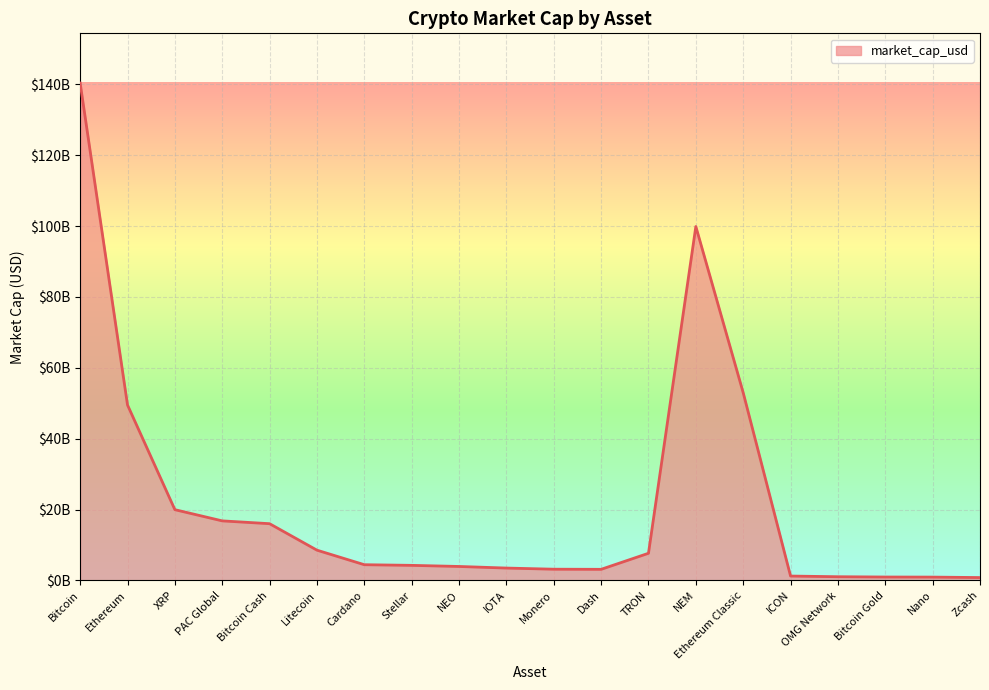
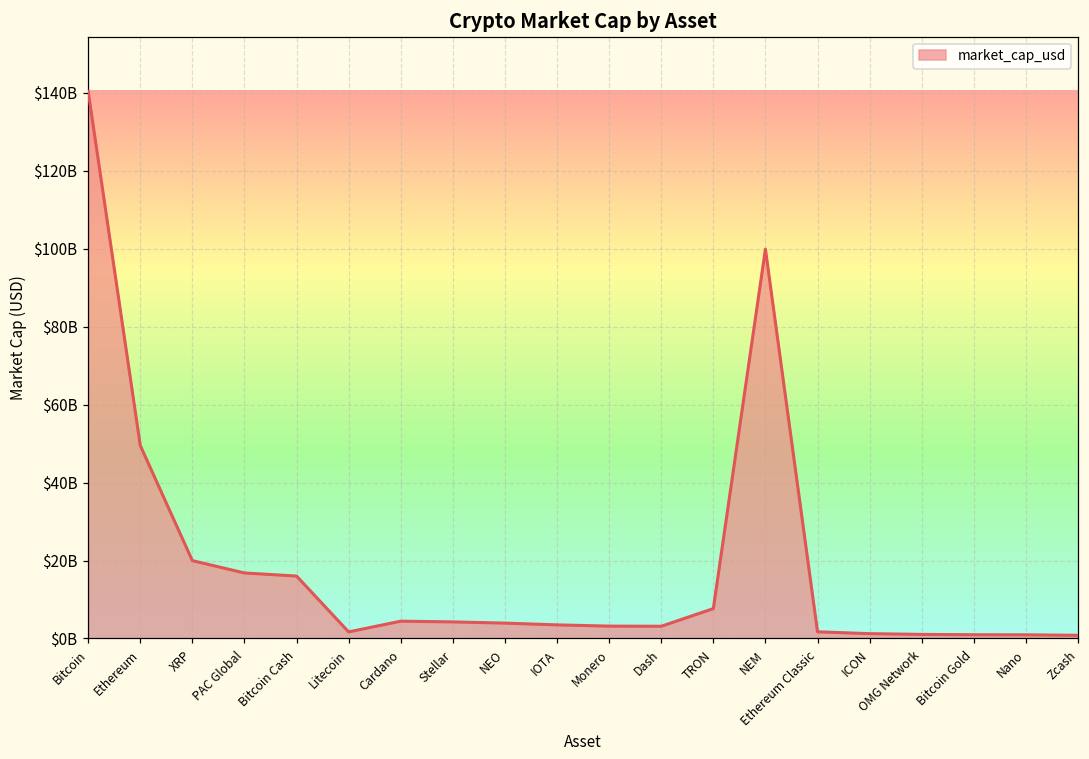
Litecoin: $9000000000 -> $2000000000
Ethereum Classic: $53000000000 -> $2000000000
